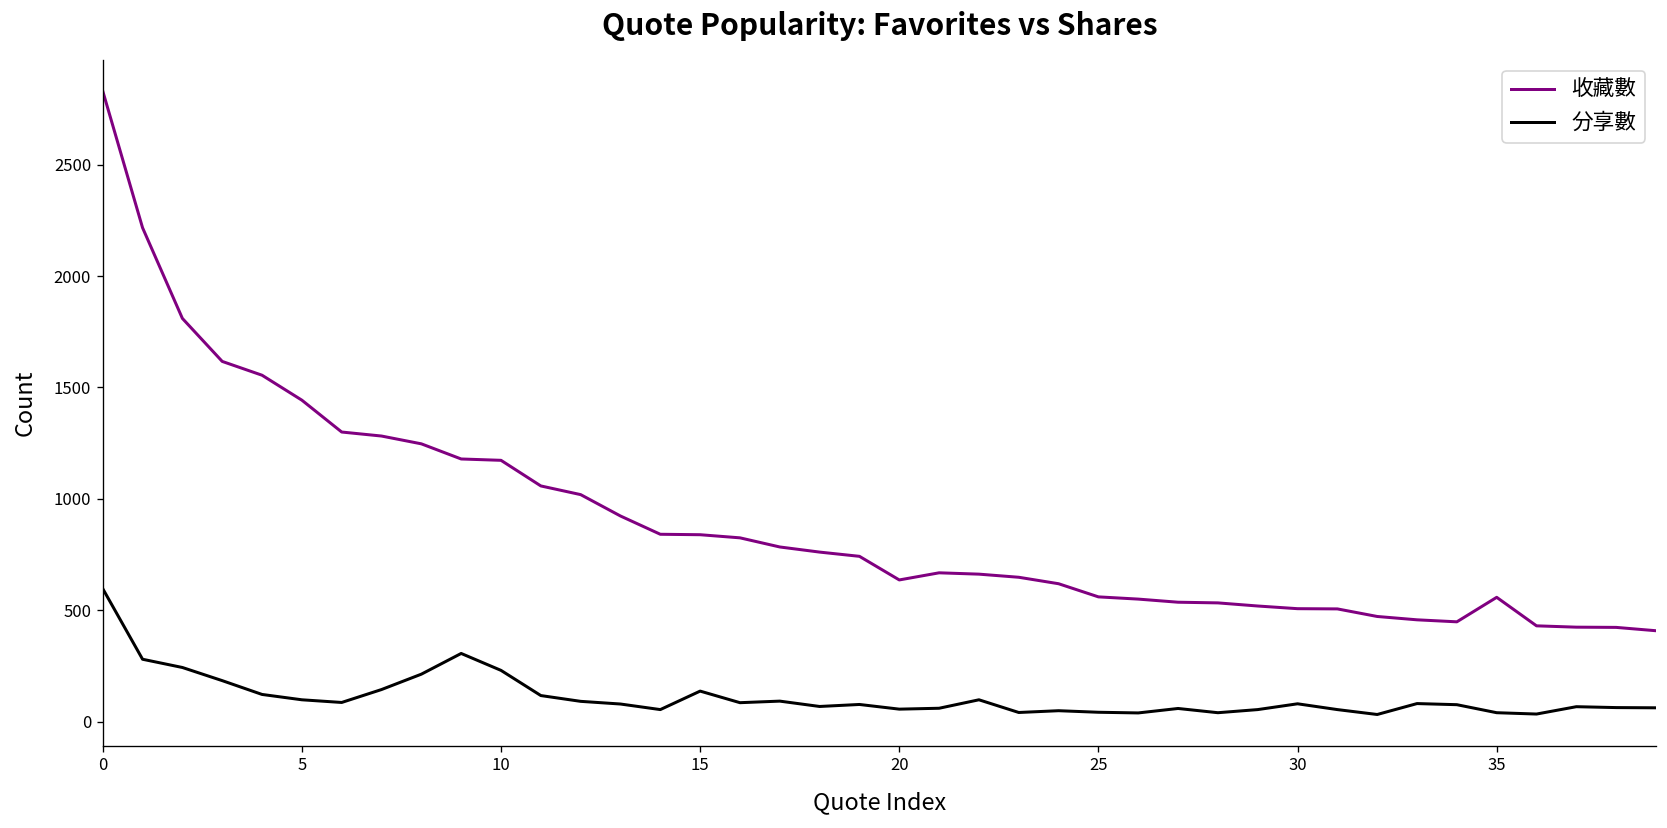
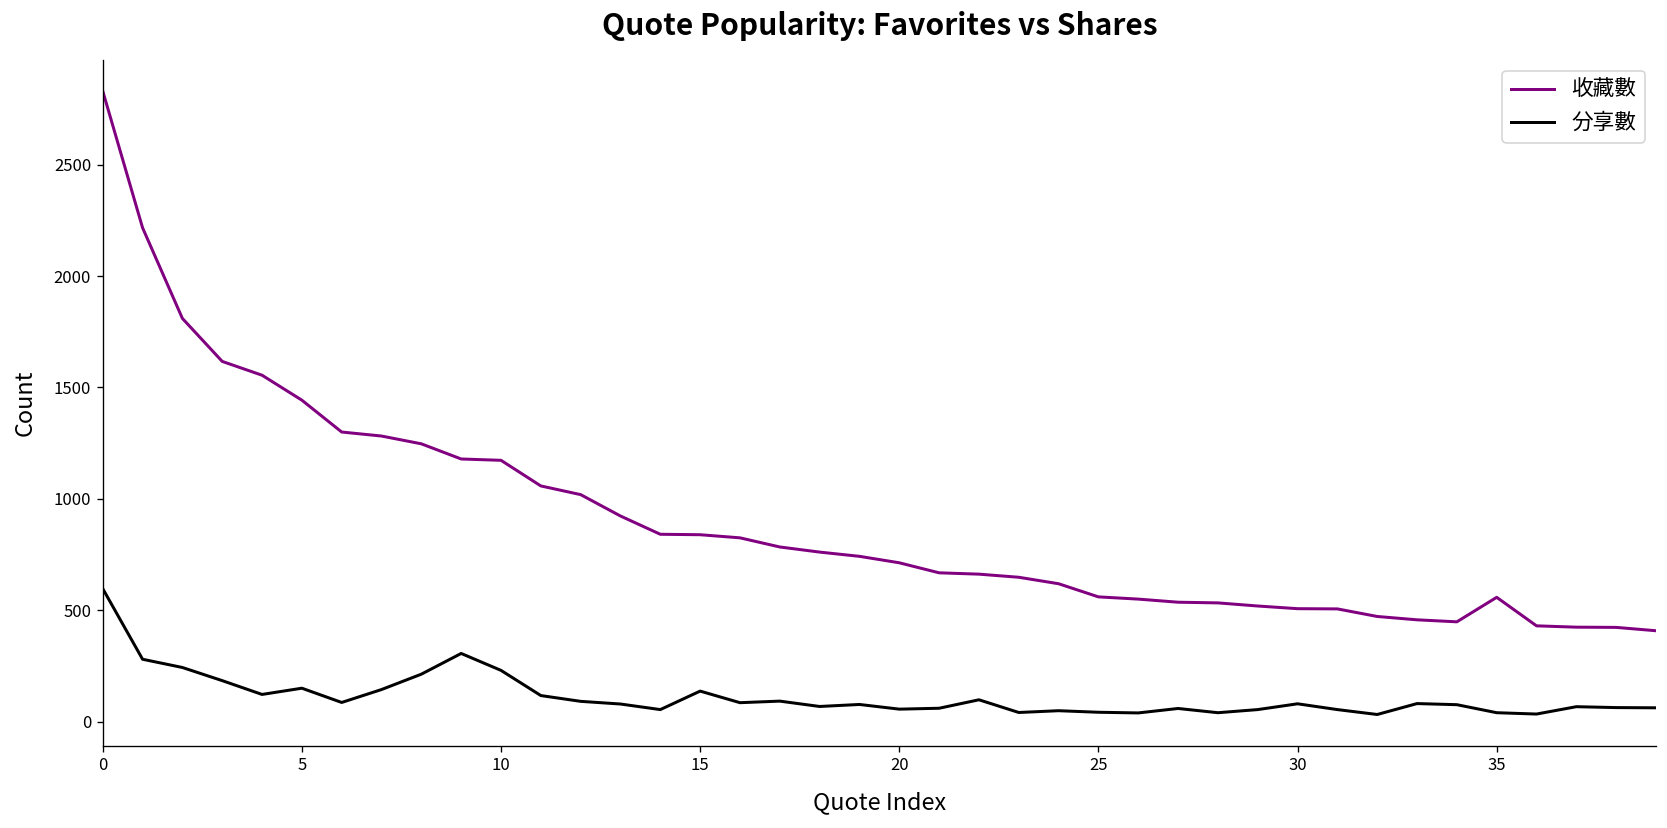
分享數, 5: 100 -> 150
收藏數, 20: 640 -> 710
